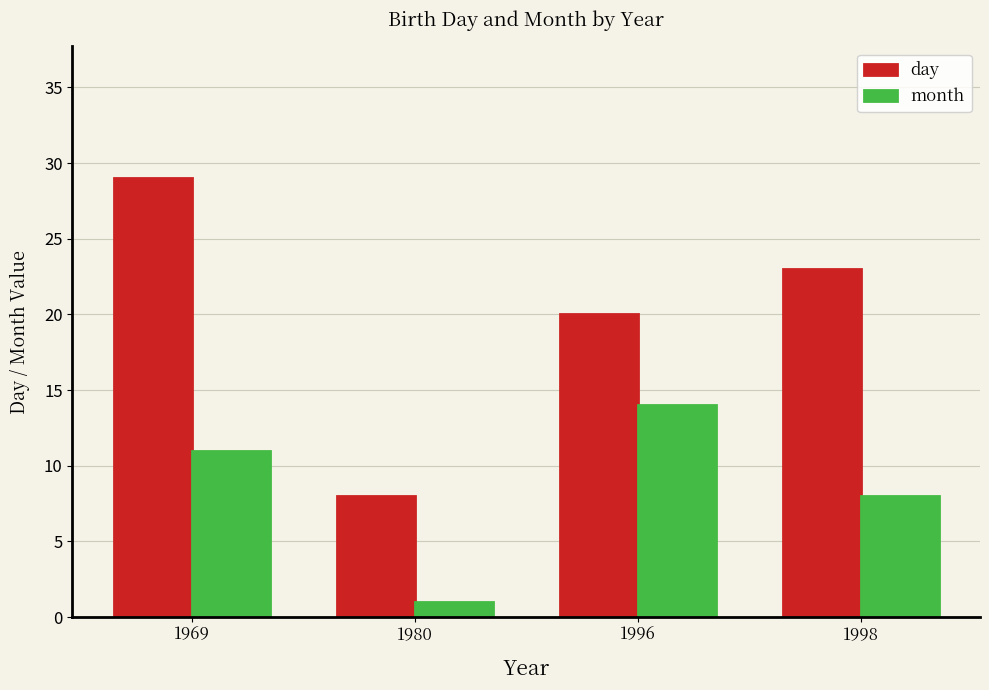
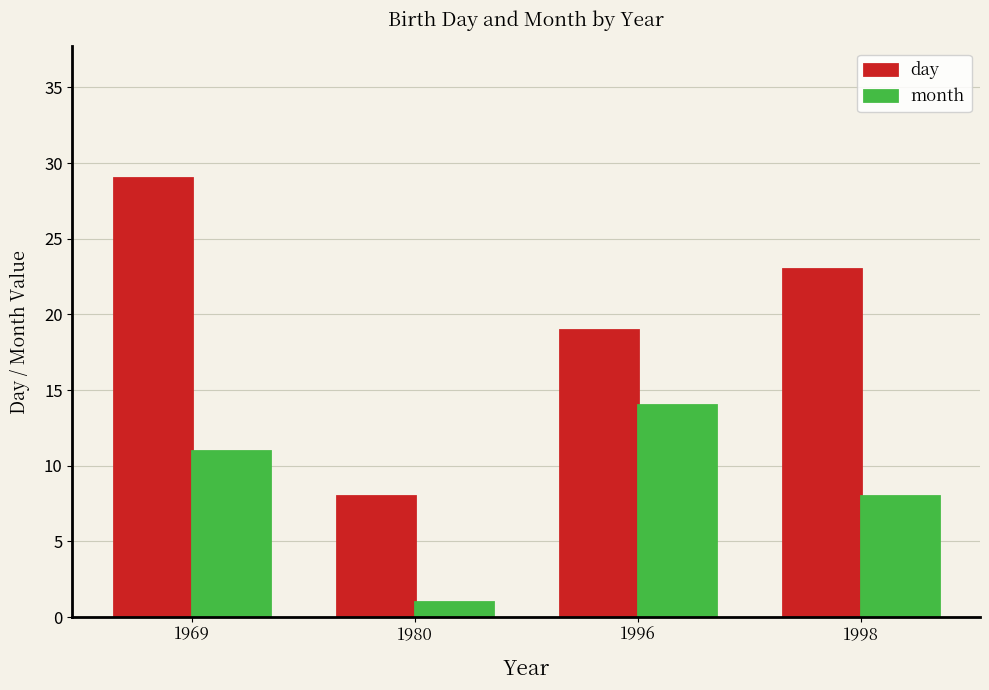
day, 1996: 20 -> 19
